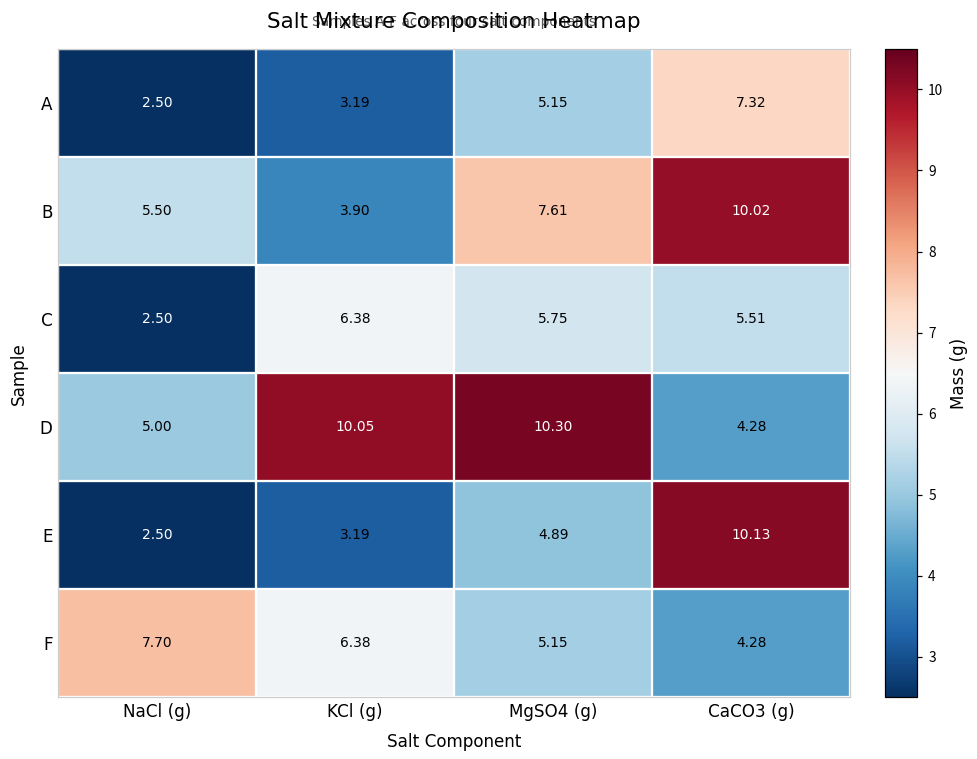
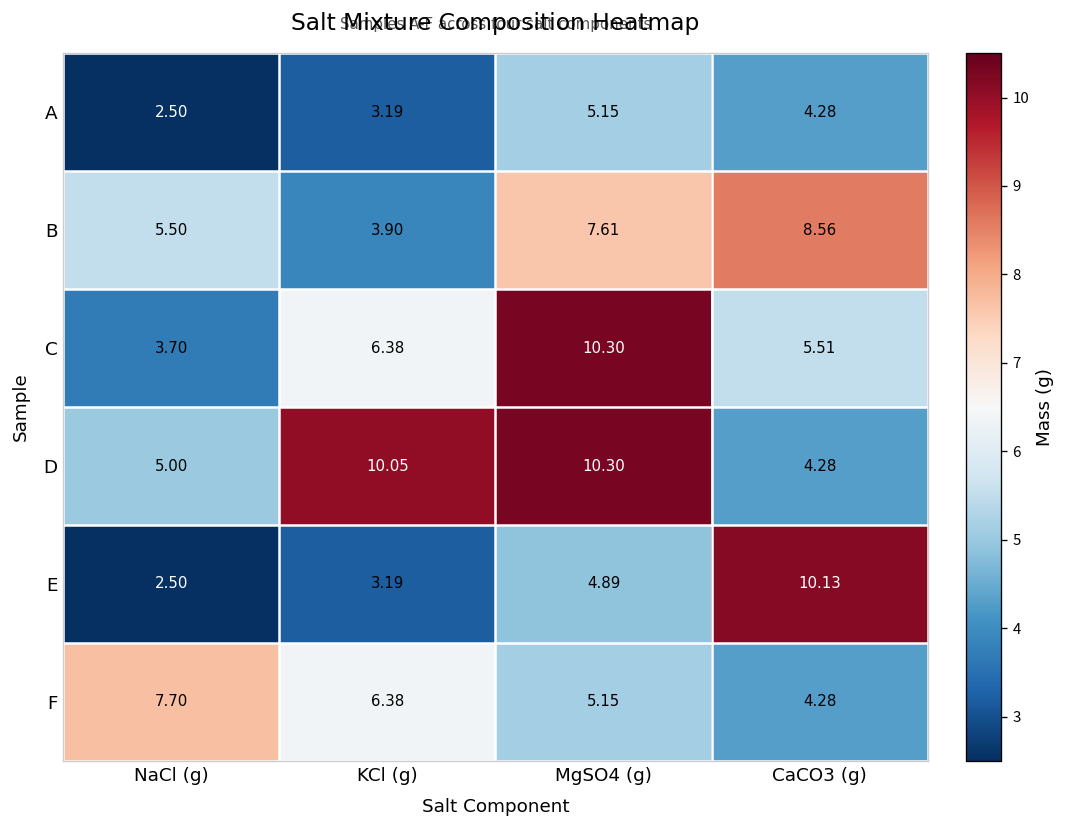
A, CaCO3 (g): 7.32 -> 4.28
B, CaCO3 (g): 10.02 -> 8.56
C, NaCl (g): 2.50 -> 3.70
C, MgSO4 (g): 5.75 -> 10.30
